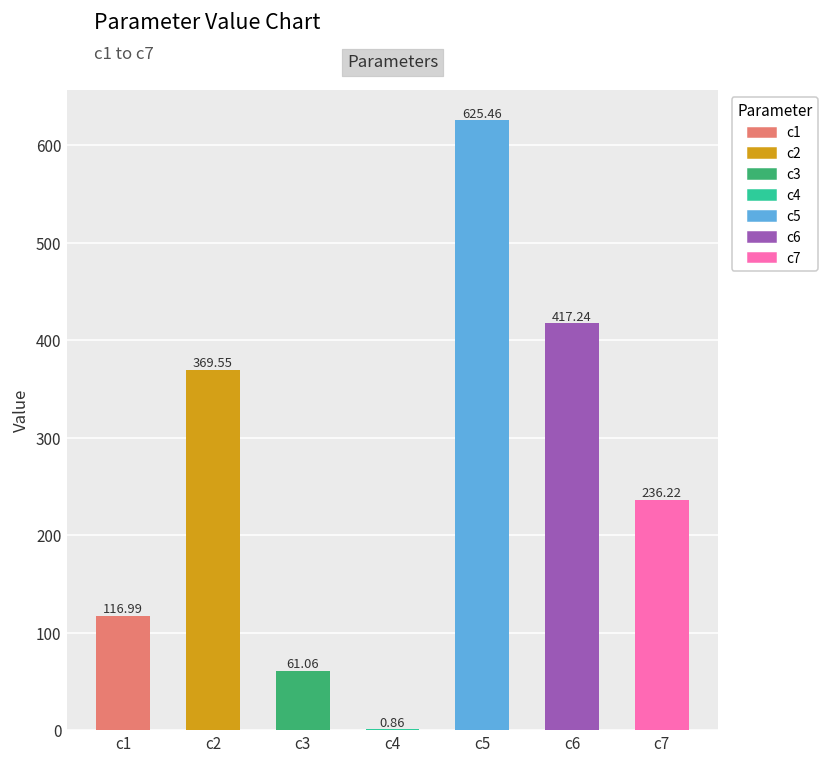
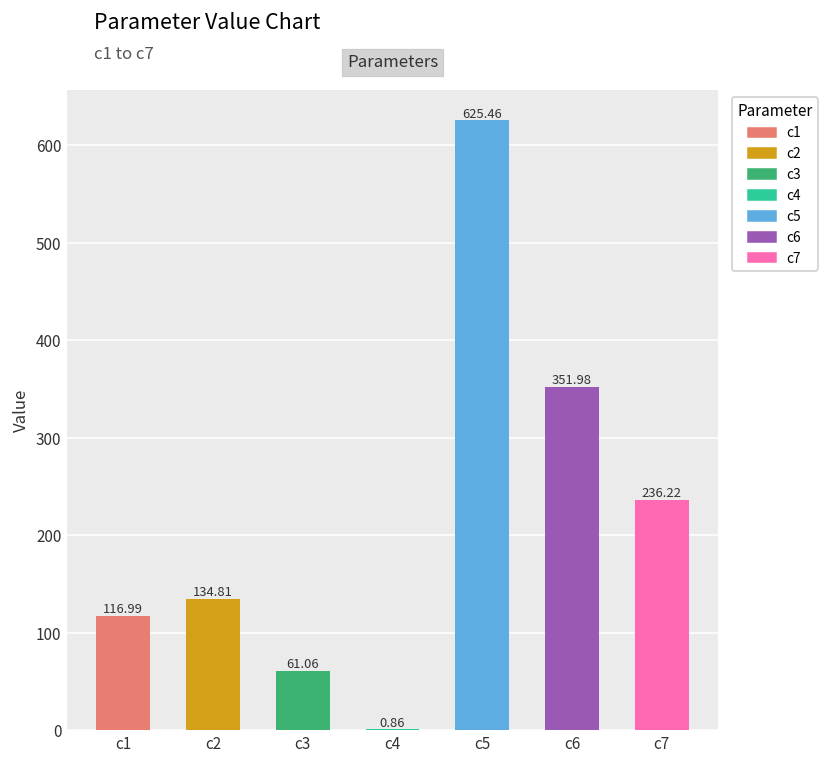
c2: 369.55 -> 134.81
c6: 417.24 -> 351.98
